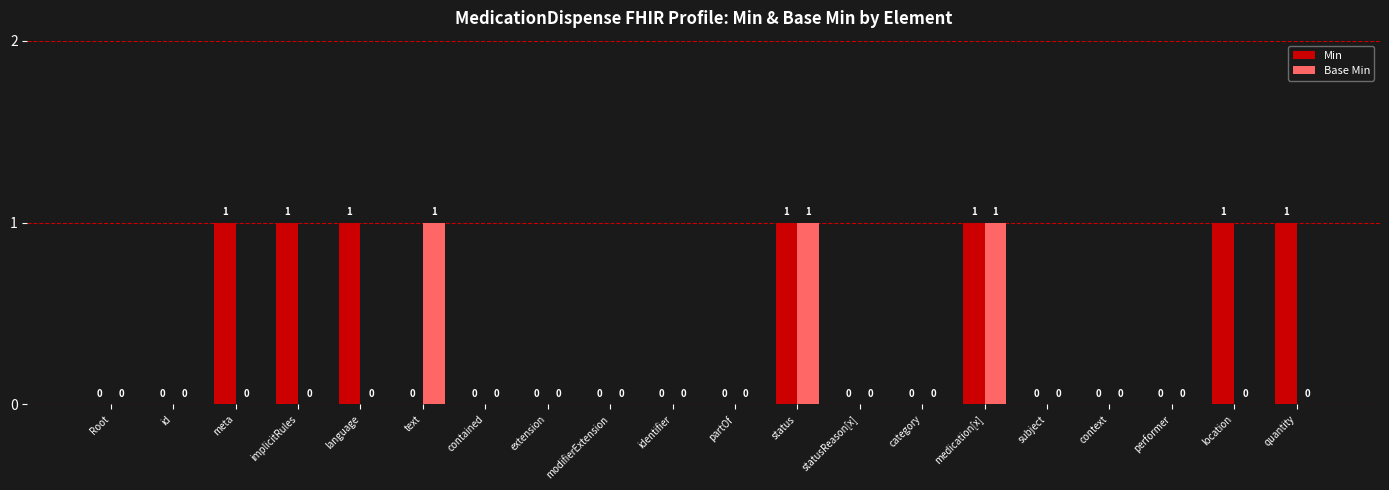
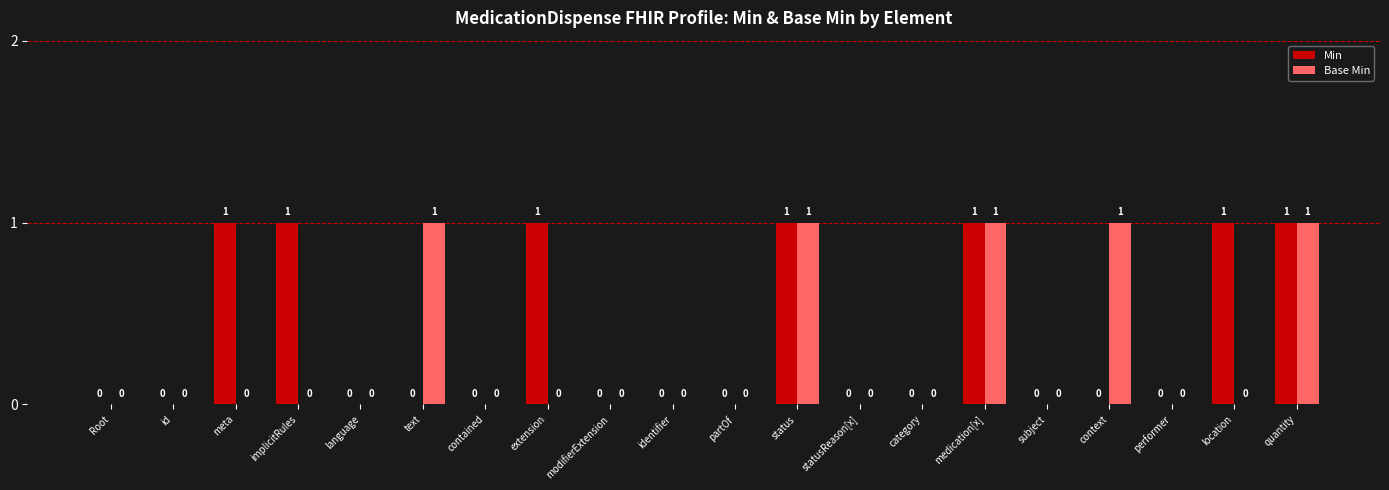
Min, language: 1 -> 0
Min, extension: 0 -> 1
Base Min, context: 0 -> 1
Base Min, quantity: 0 -> 1
